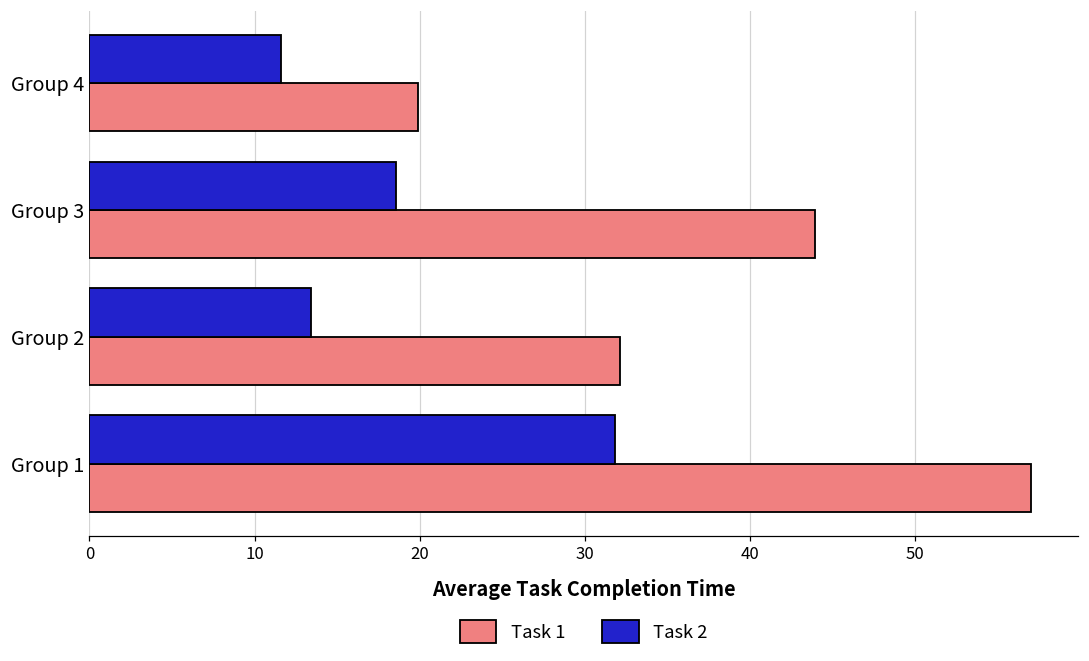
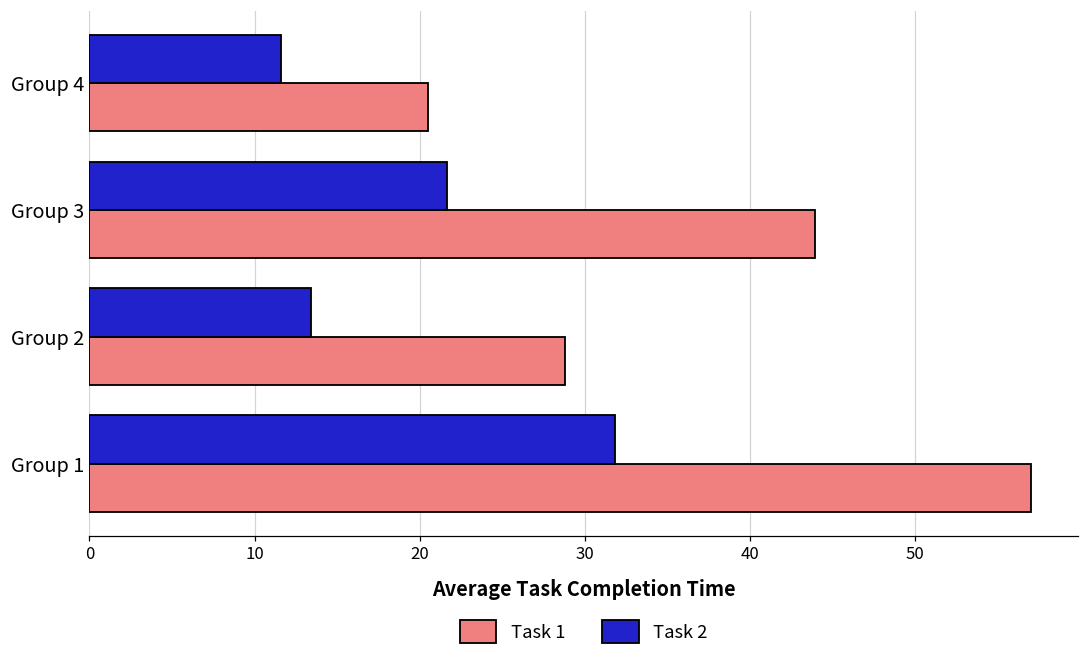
Task 1, Group 4: 19.9 -> 20.5
Task 2, Group 3: 18.6 -> 21.7
Task 1, Group 2: 32.1 -> 28.8
